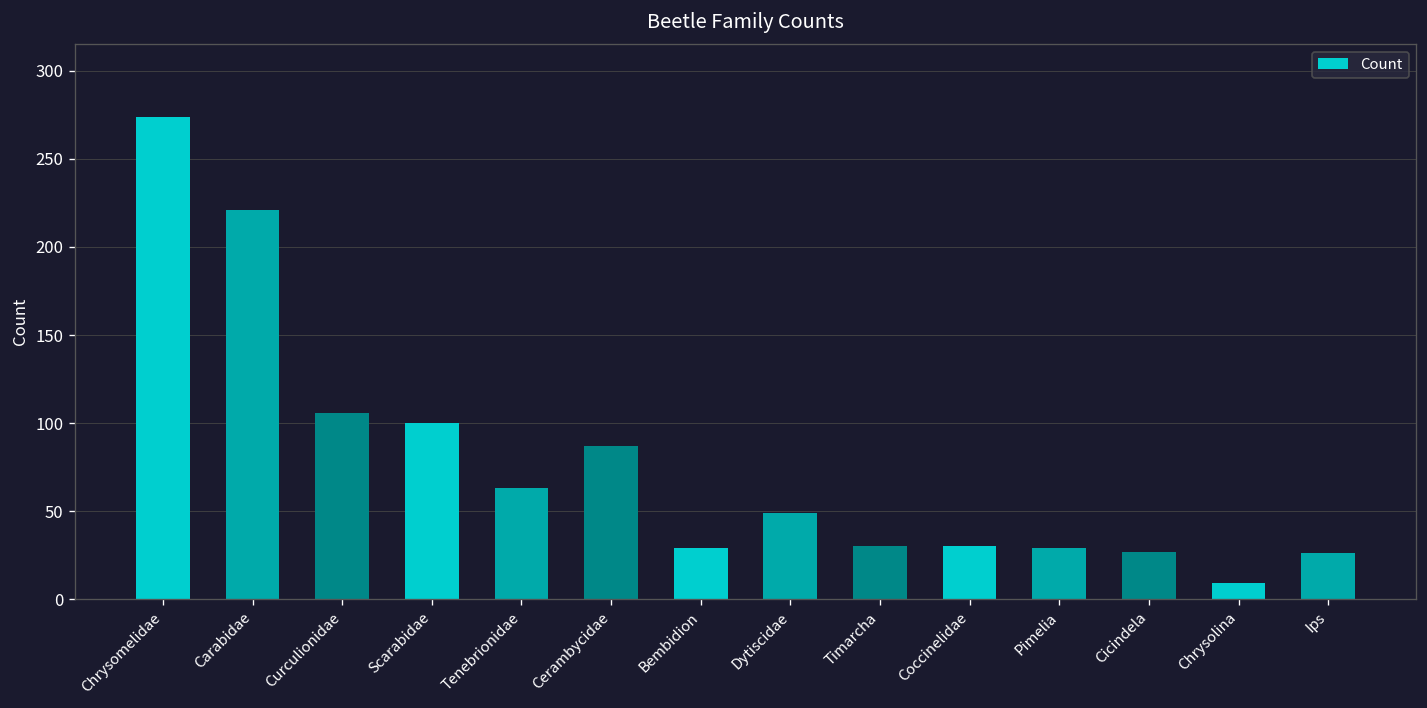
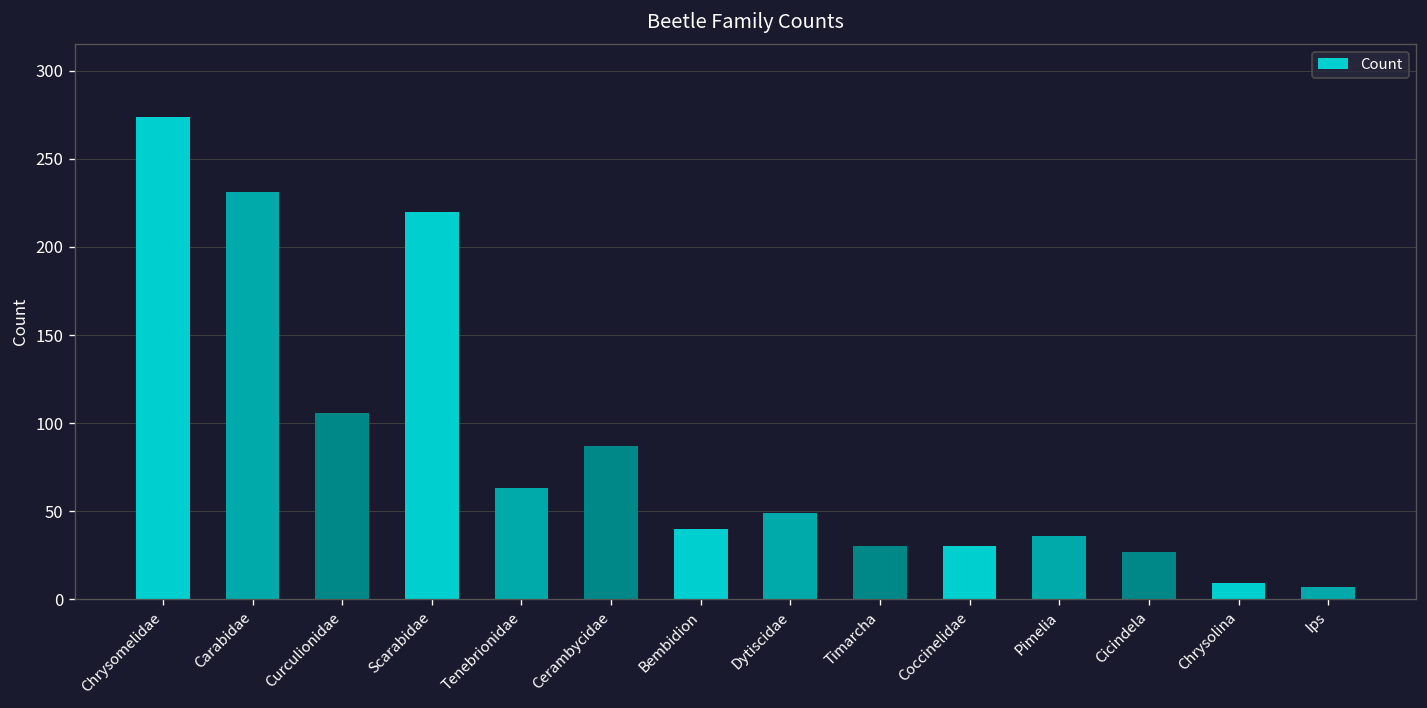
Carabidae: 221 -> 231
Scarabidae: 100 -> 220
Bembidion: 29 -> 40
Pimelia: 29 -> 36
Ips: 26 -> 7
